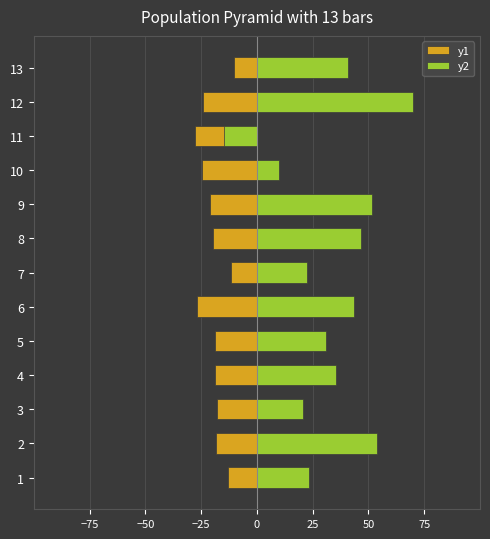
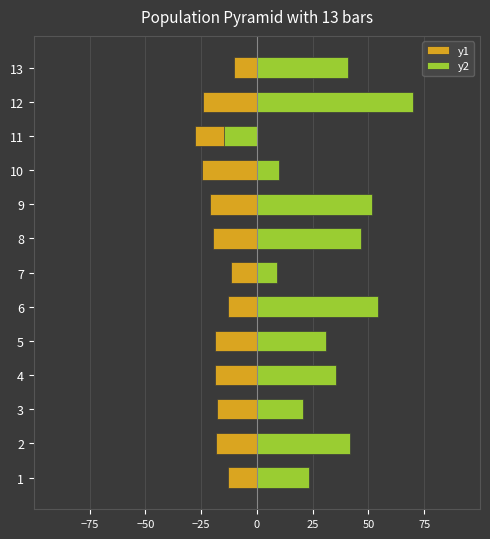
y2, 7: 22 -> 9
y1, 6: -27 -> -13
y2, 6: 44 -> 54
y2, 2: 54 -> 42
